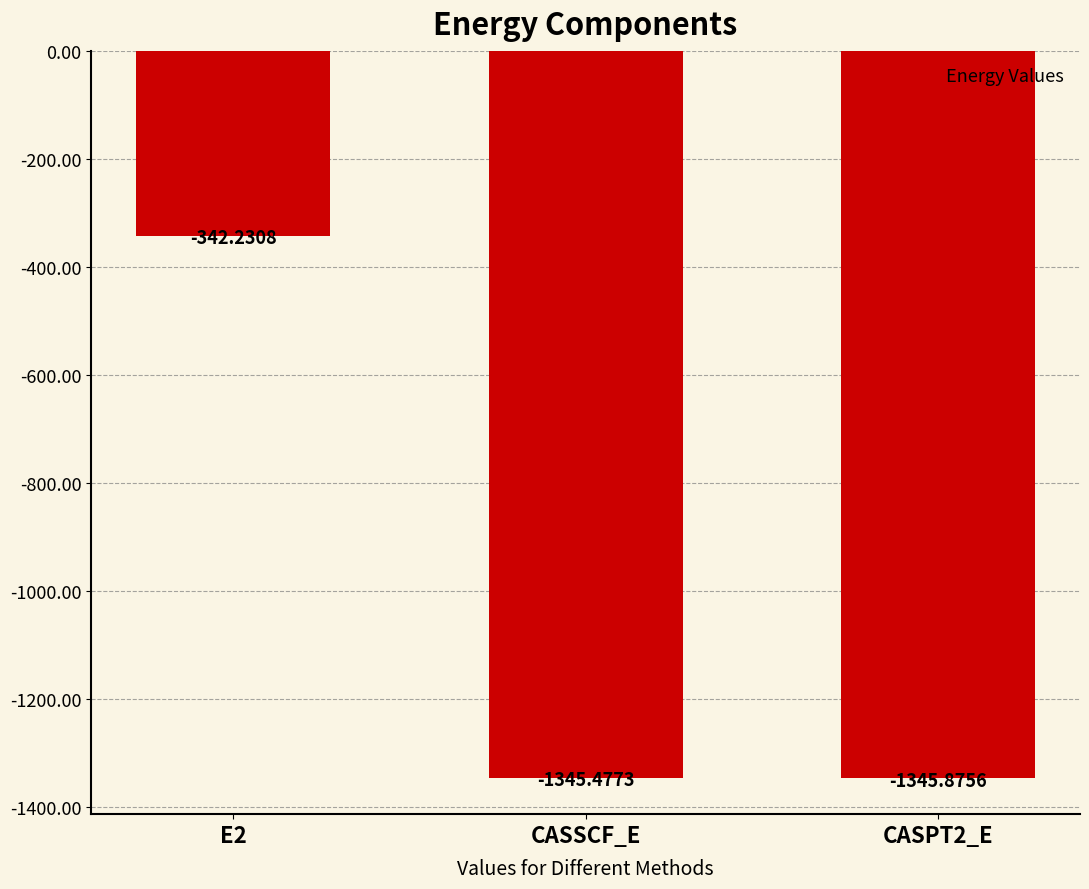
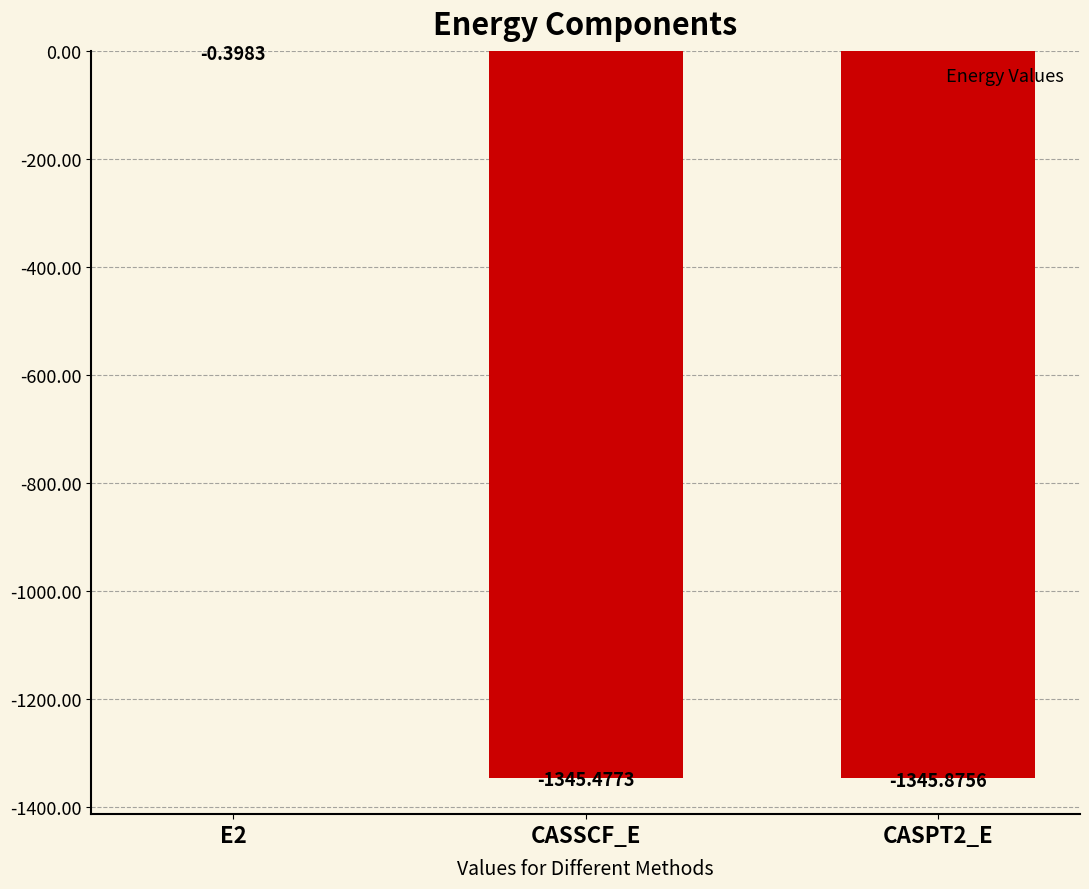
E2: -342.2308 -> -0.3983
